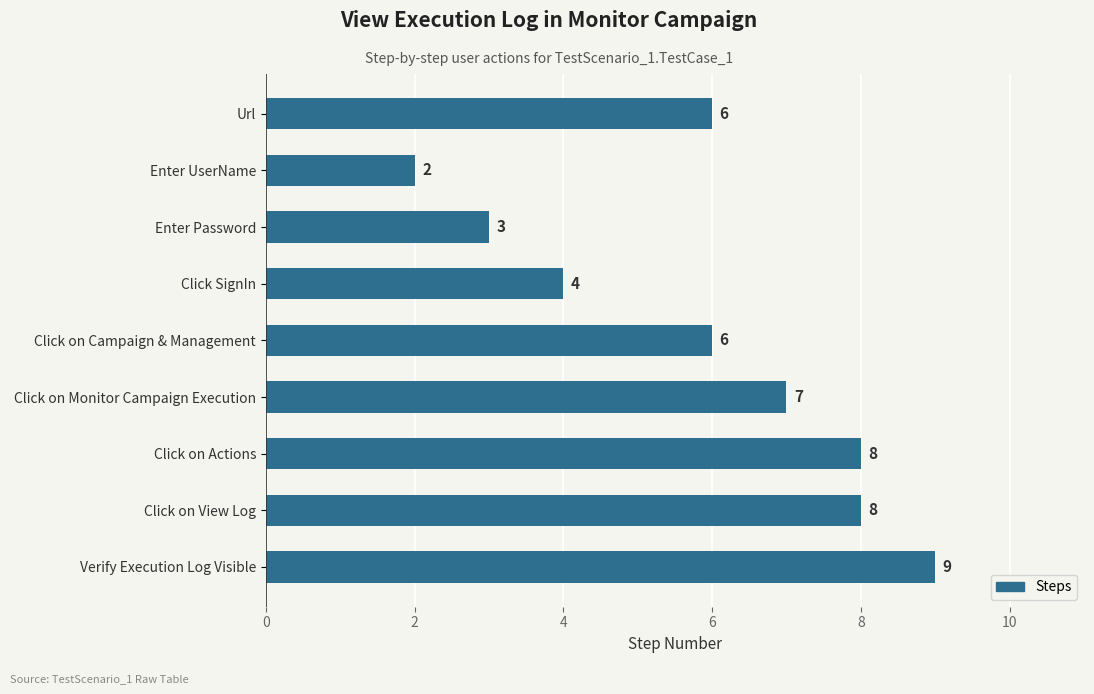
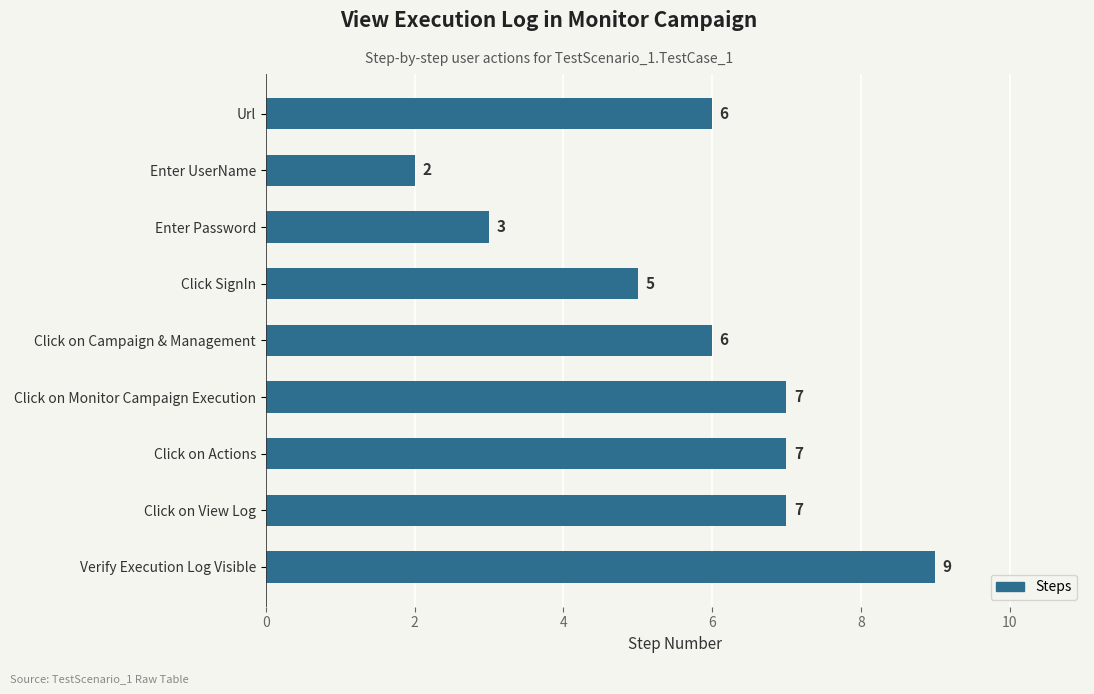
Click SignIn: 4 -> 5
Click on Actions: 8 -> 7
Click on View Log: 8 -> 7
